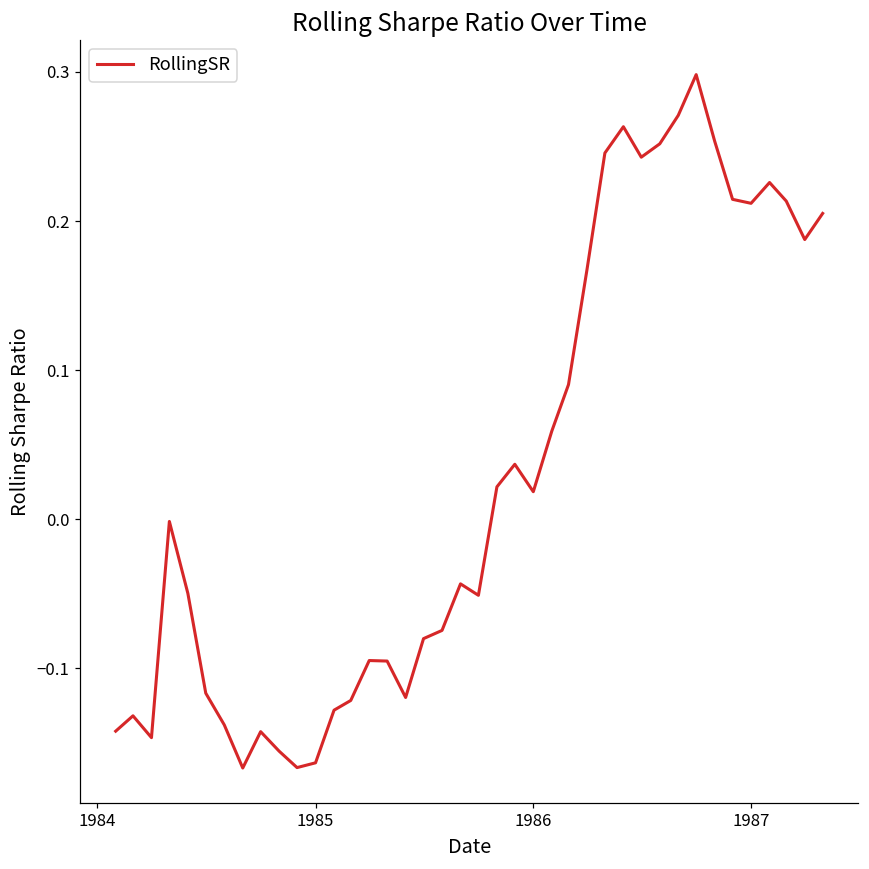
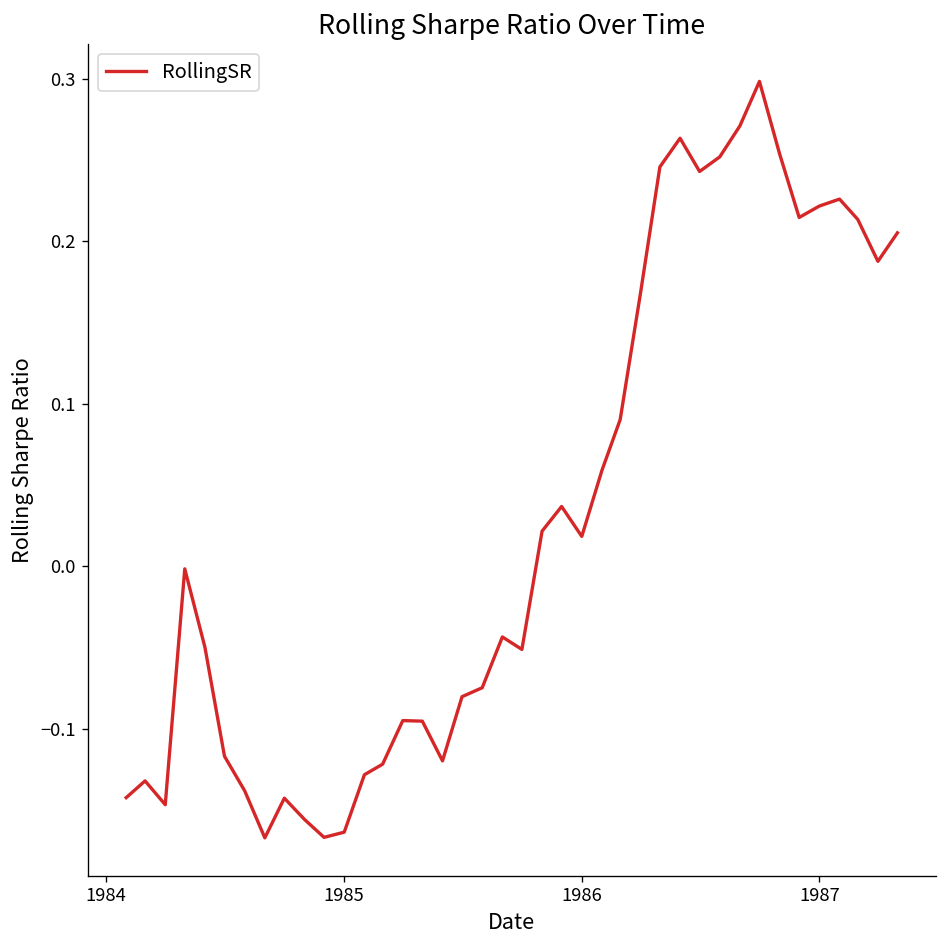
1987: 0.212 -> 0.222
